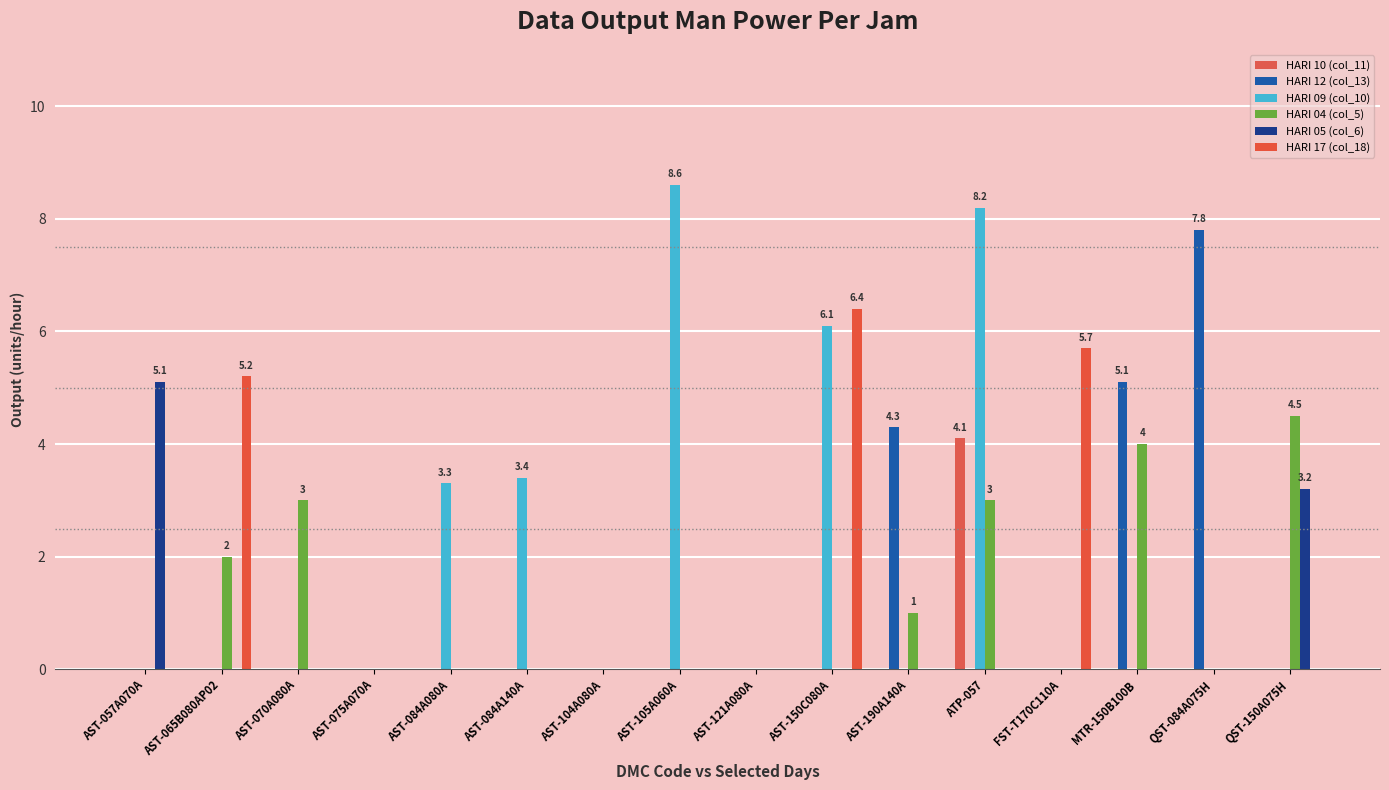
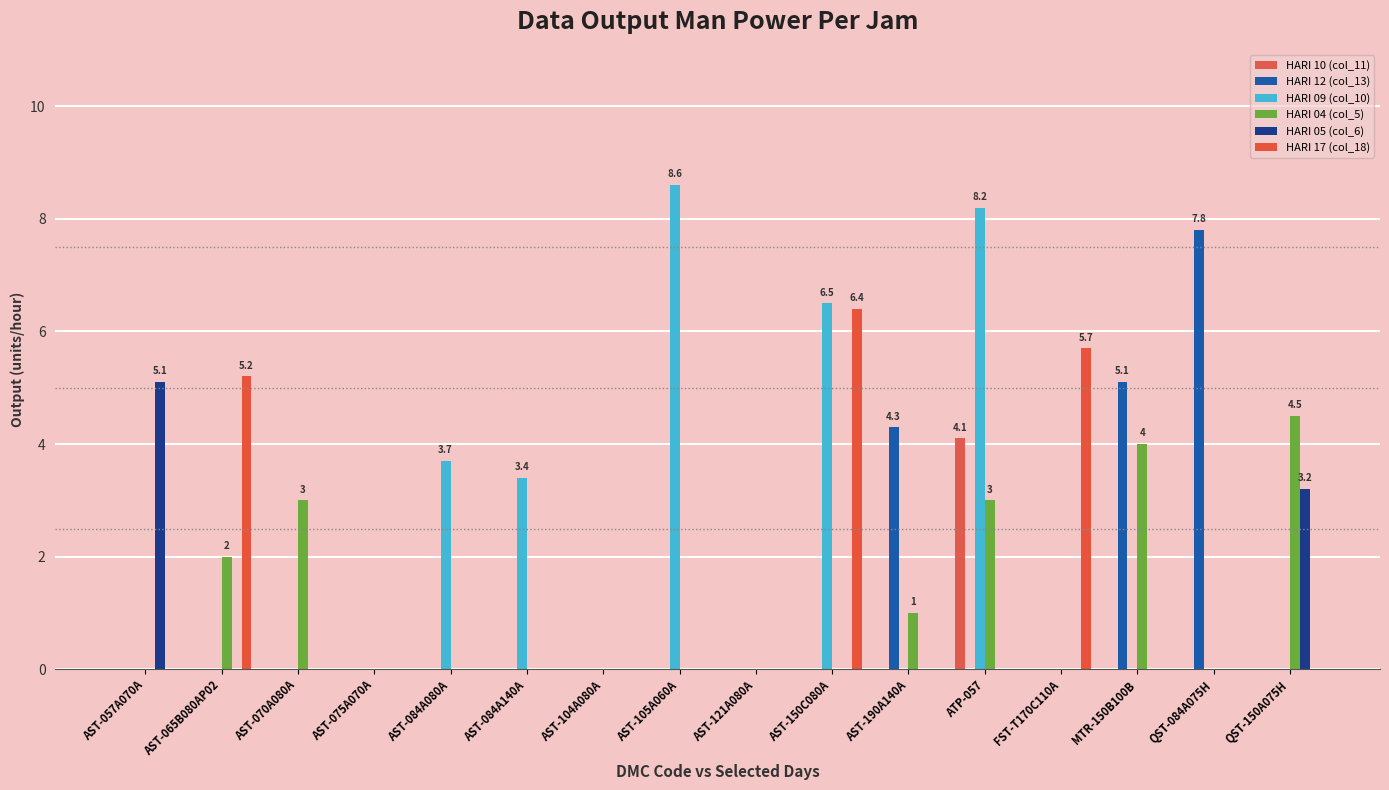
HARI 09 (col_10), AST-084A080A: 3.3 -> 3.7
HARI 09 (col_10), AST-150C080A: 6.1 -> 6.5
